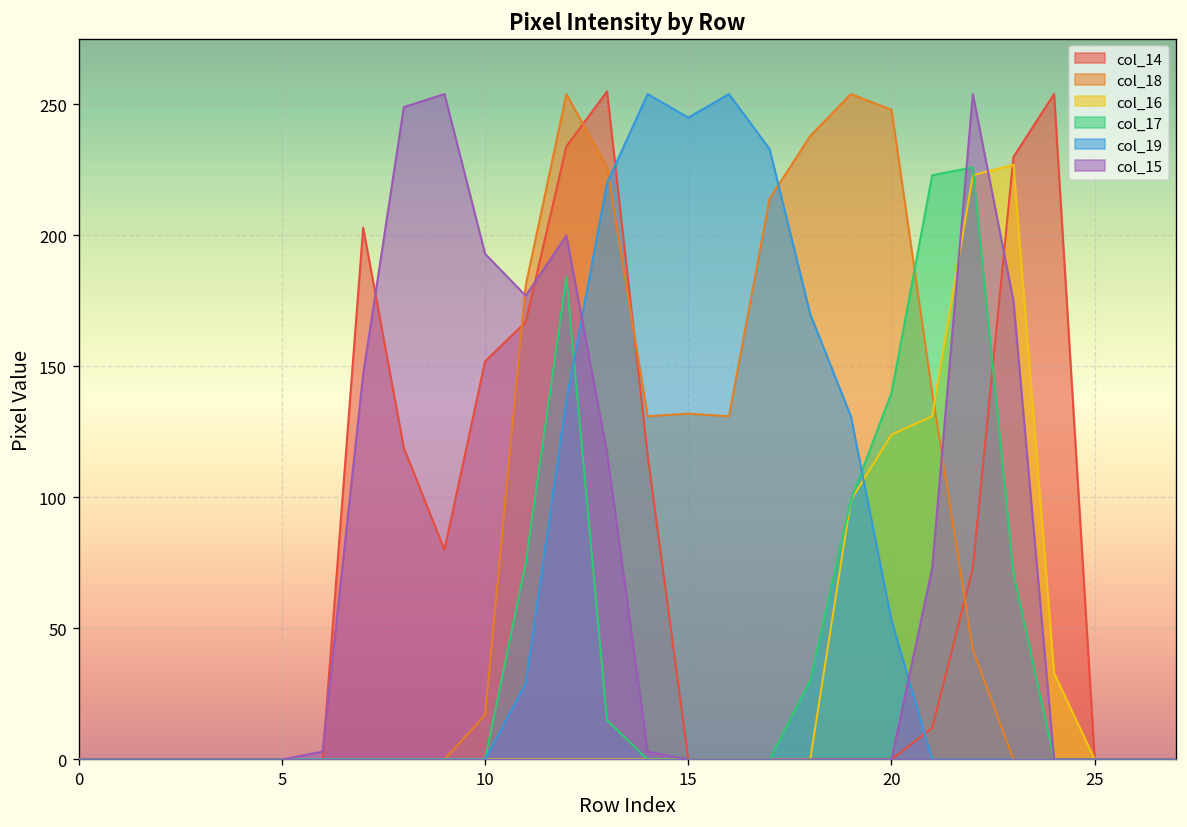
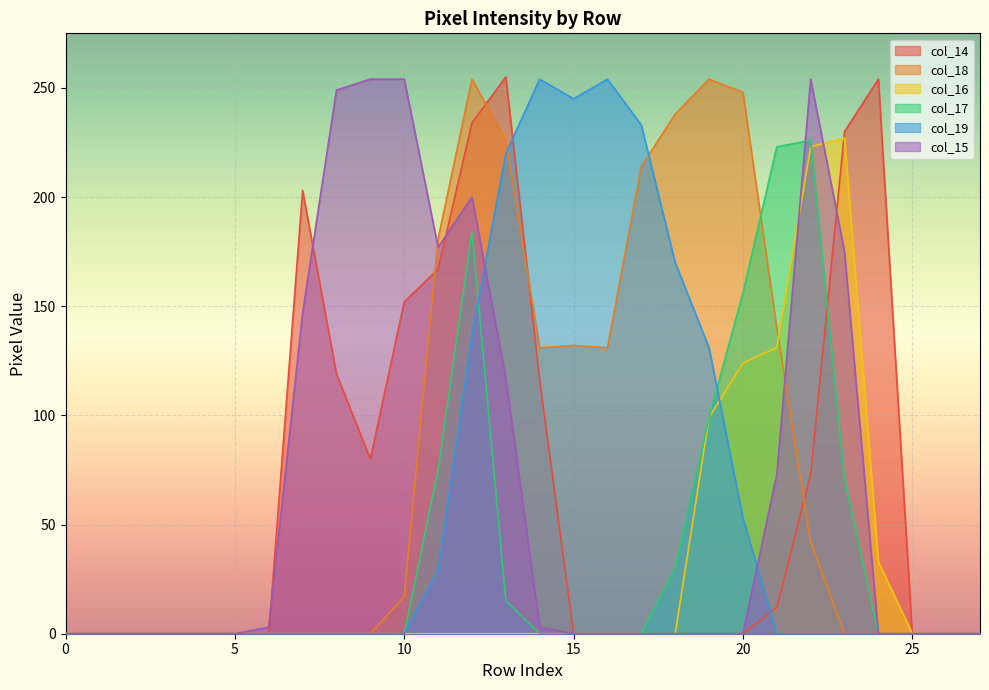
col_15, 10: 193 -> 254
col_17, 20: 140 -> 156
